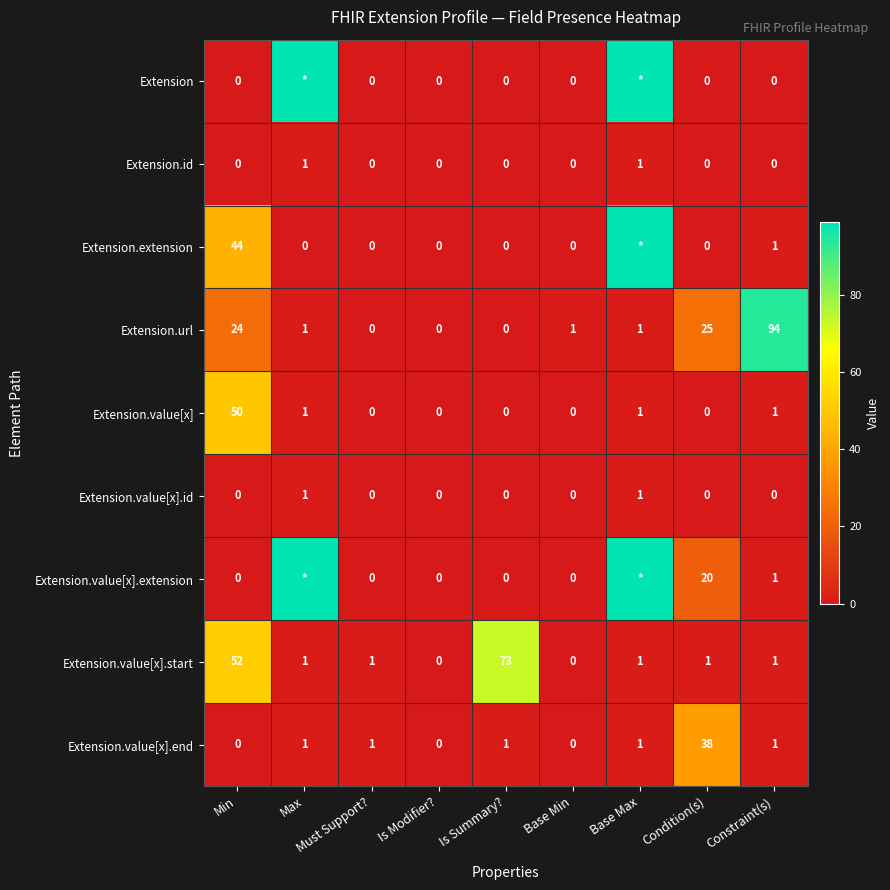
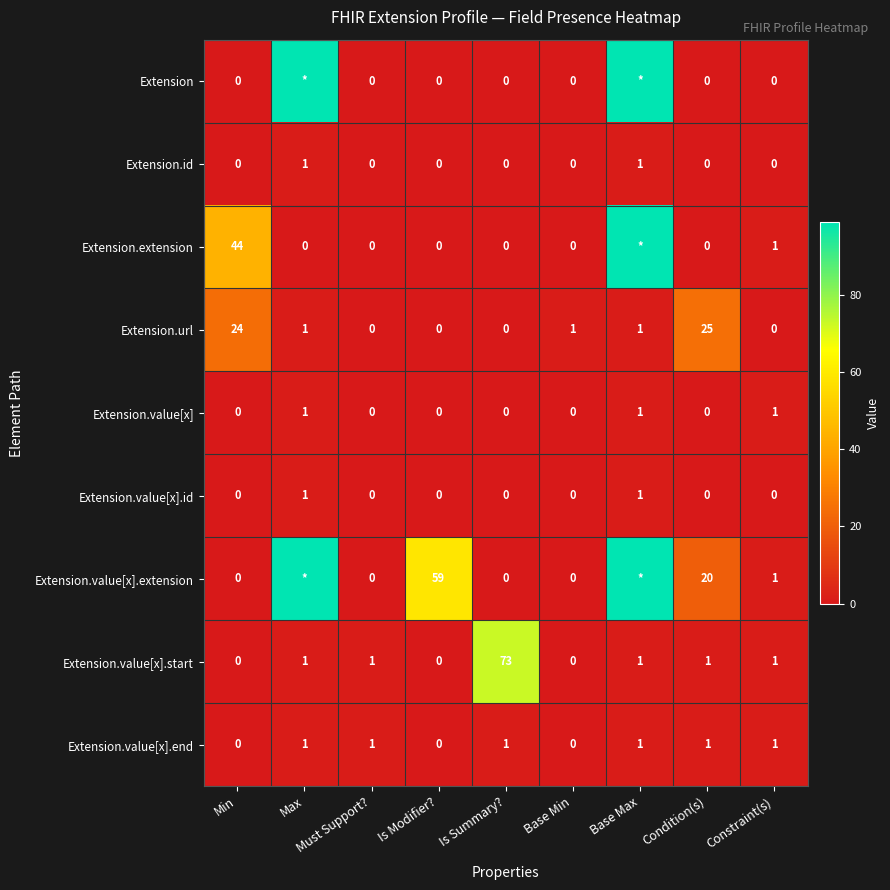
Extension.url, Constraint(s): 94 -> 0
Extension.value[x], Min: 50 -> 0
Extension.value[x].extension, Is Modifier?: 0 -> 59
Extension.value[x].start, Min: 52 -> 0
Extension.value[x].end, Condition(s): 38 -> 1
